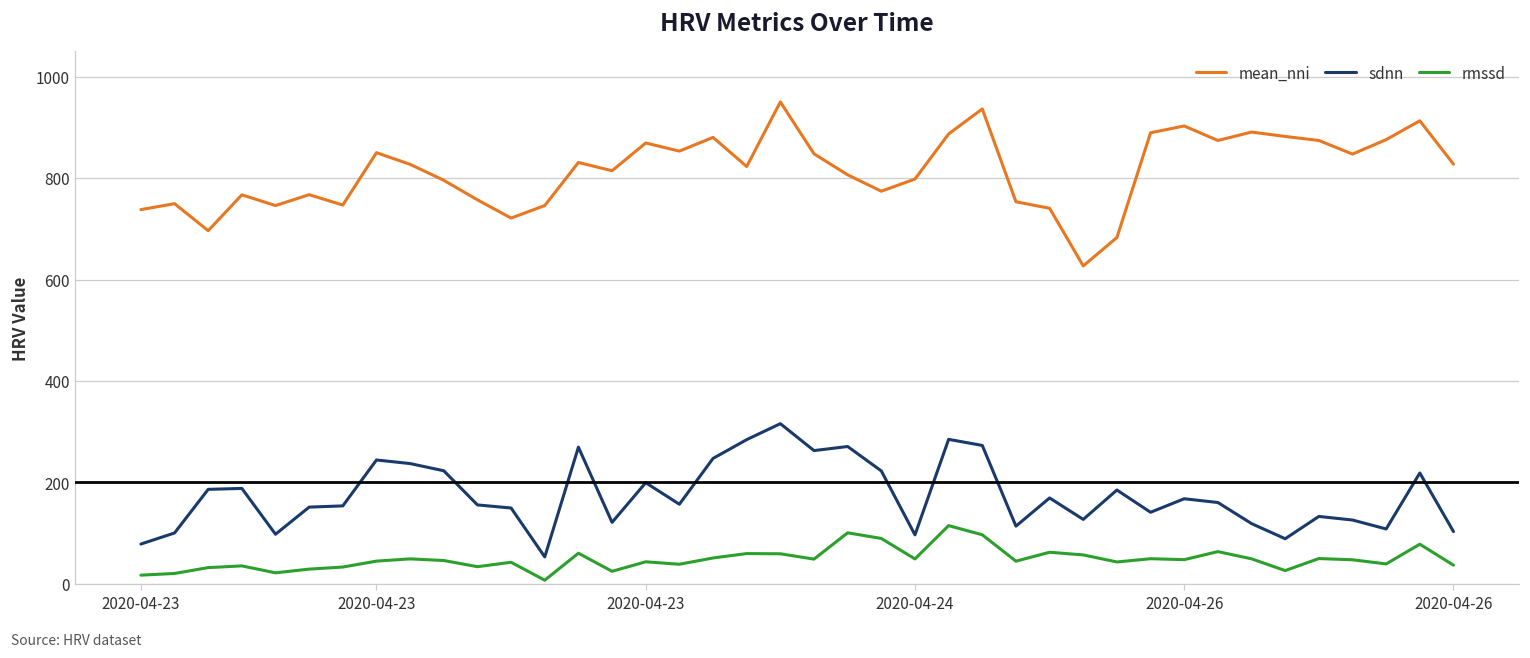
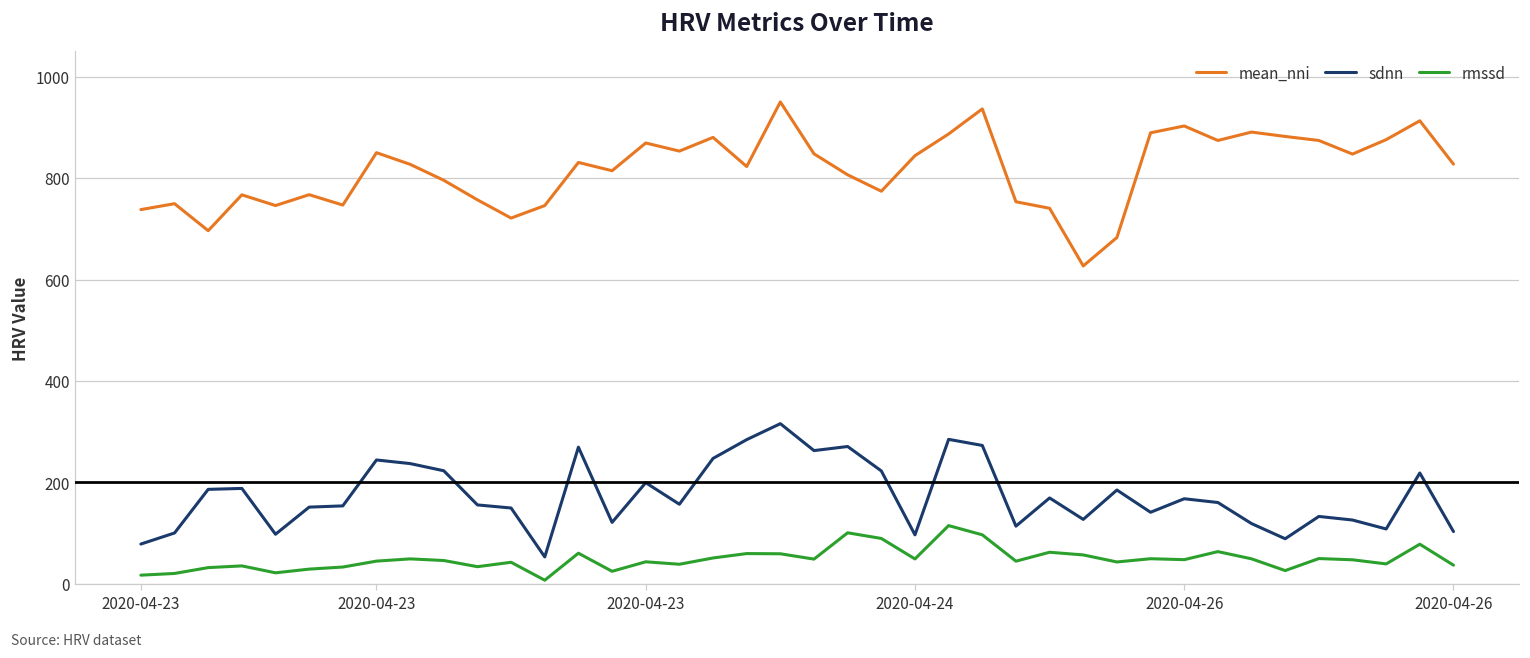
mean_nni, 2020-04-24: 800 -> 840
